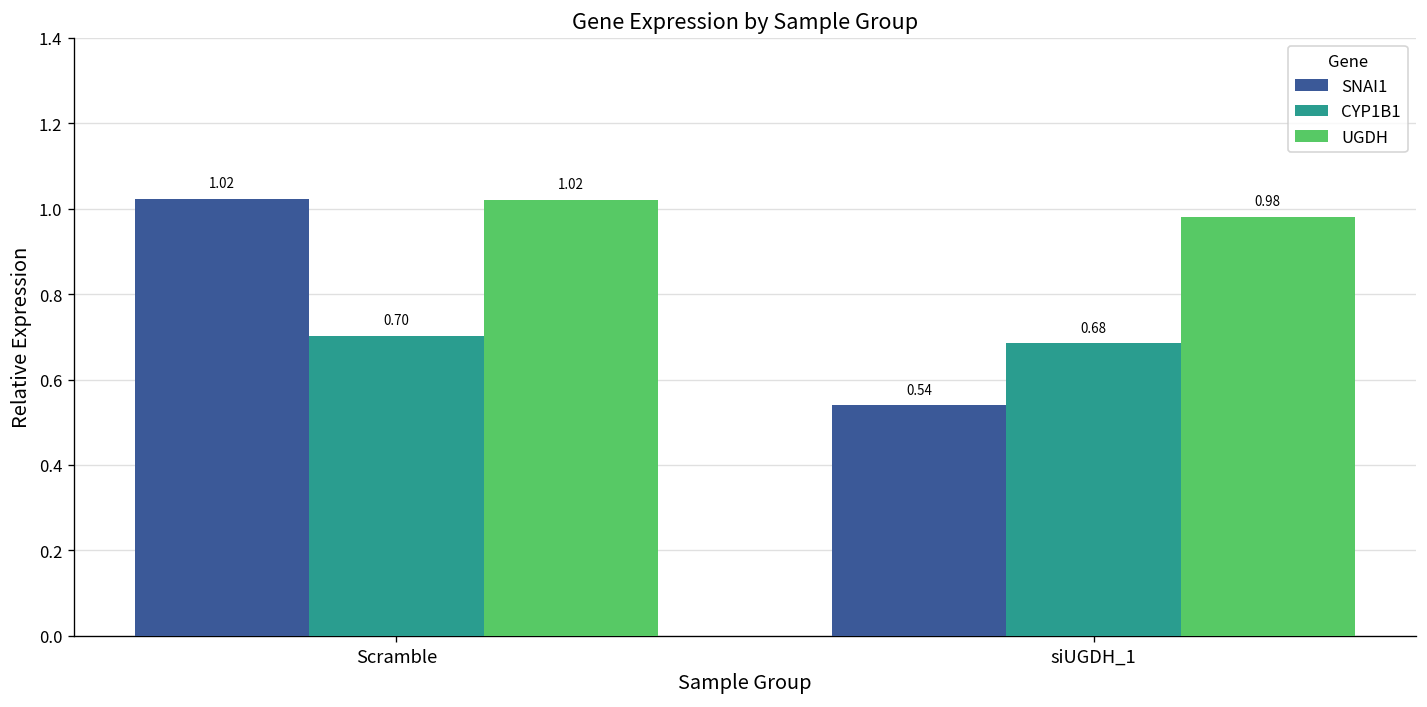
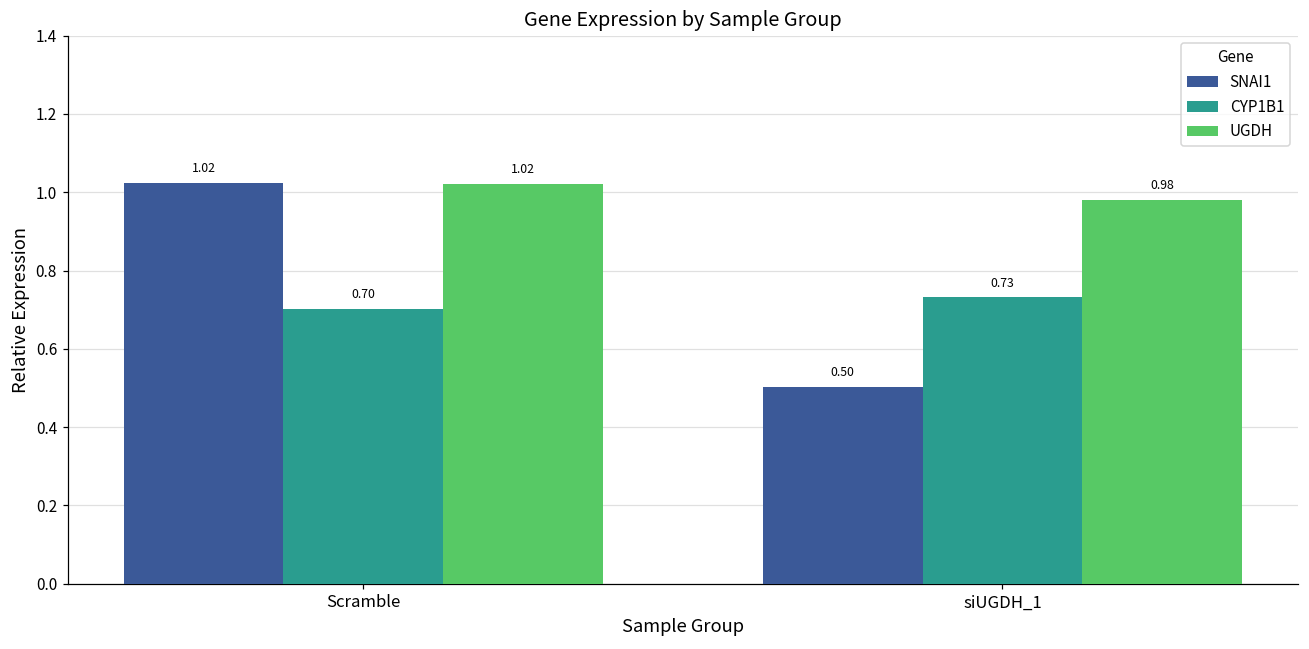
SNAI1, siUGDH_1: 0.54 -> 0.50
CYP1B1, siUGDH_1: 0.68 -> 0.73
